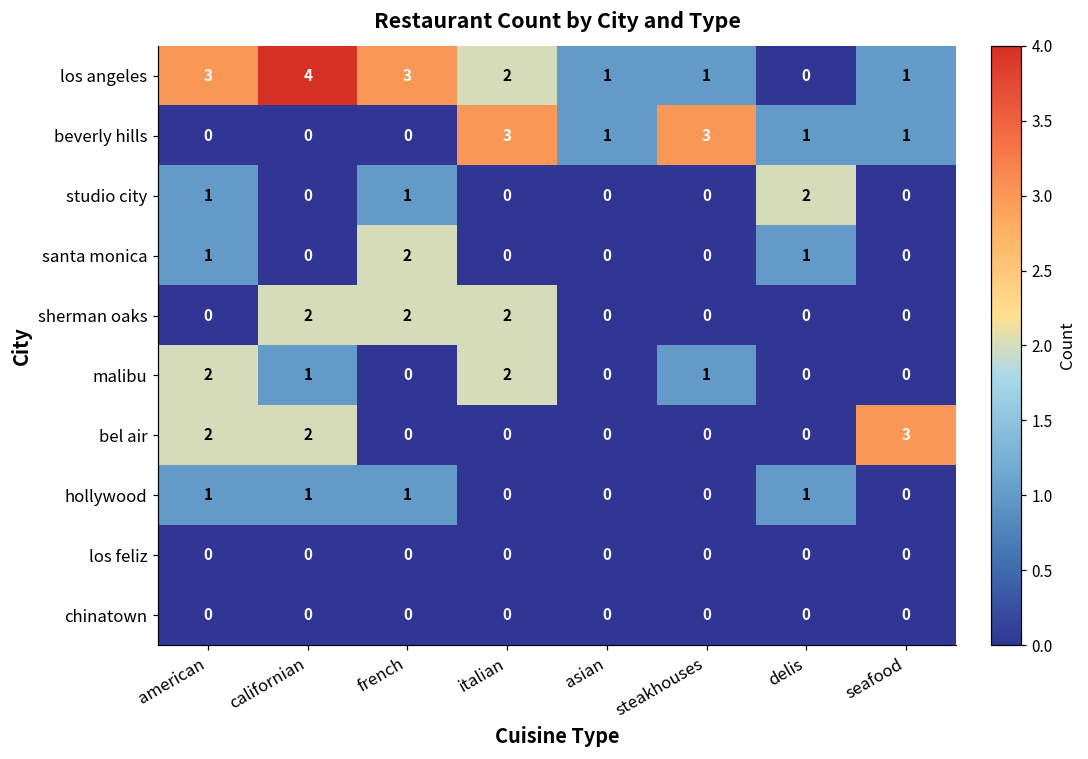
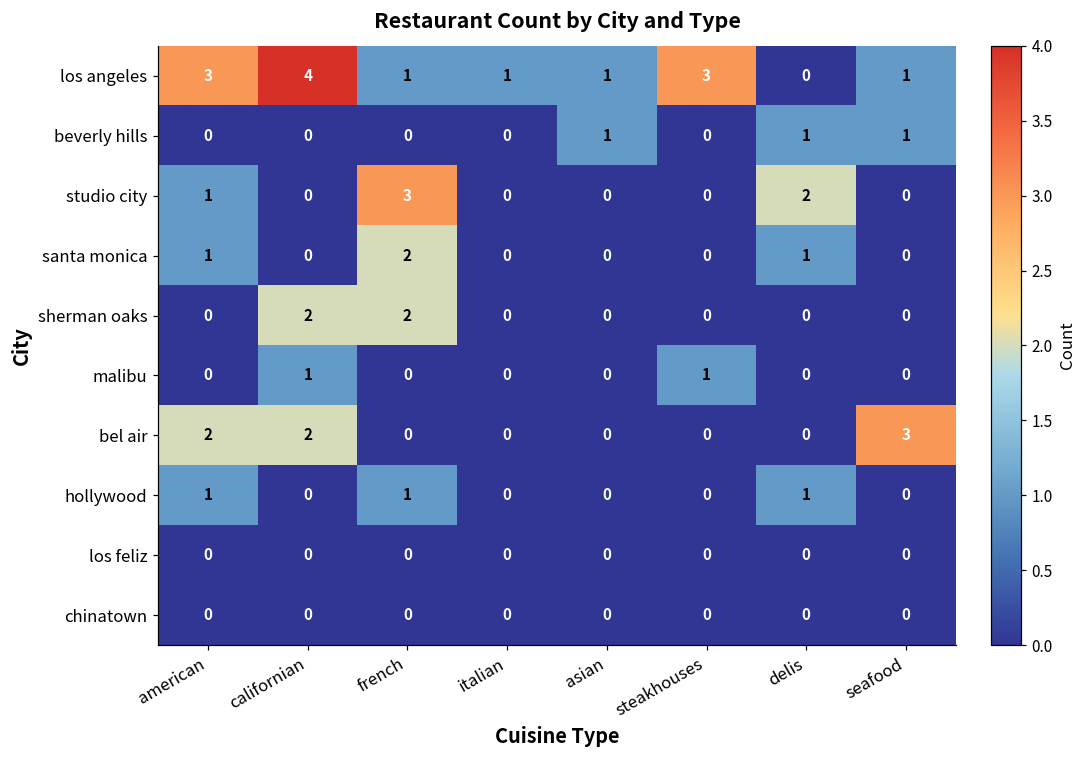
los angeles, french: 3 -> 1
los angeles, italian: 2 -> 1
los angeles, steakhouses: 1 -> 3
beverly hills, italian: 3 -> 0
beverly hills, steakhouses: 3 -> 0
studio city, french: 1 -> 3
sherman oaks, italian: 2 -> 0
malibu, american: 2 -> 0
malibu, italian: 2 -> 0
hollywood, californian: 1 -> 0
